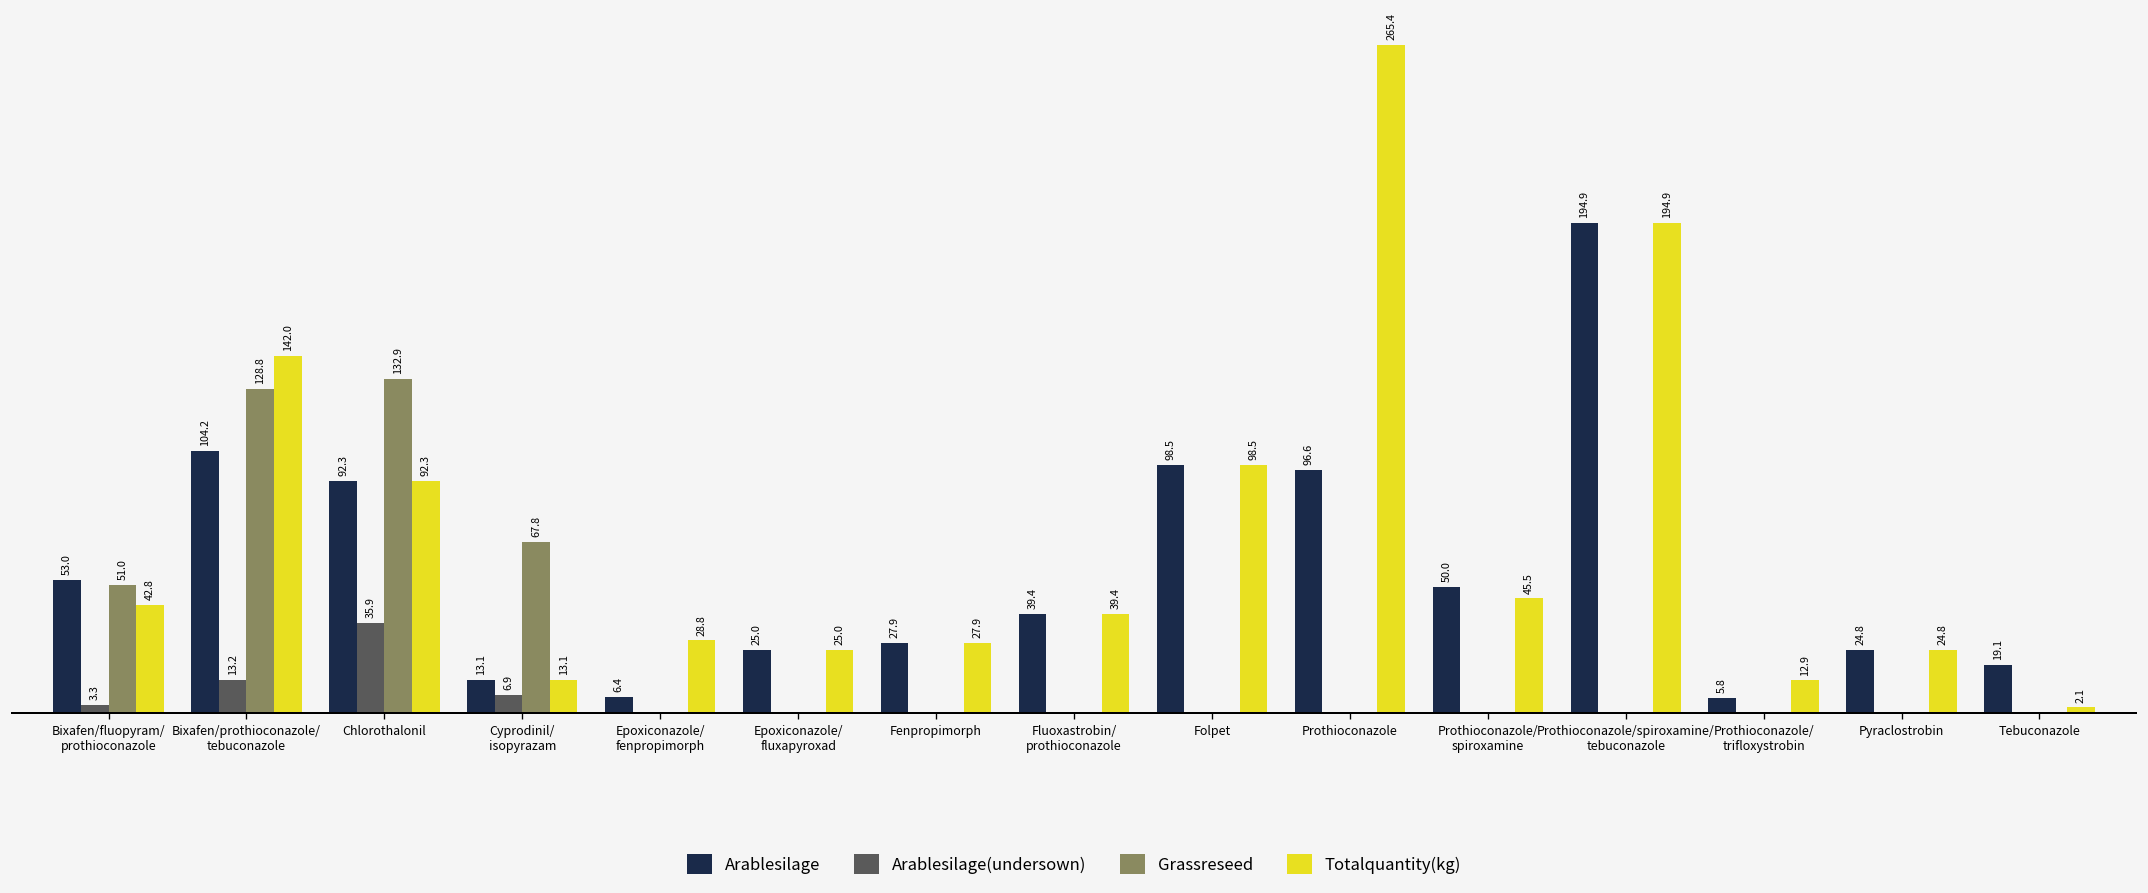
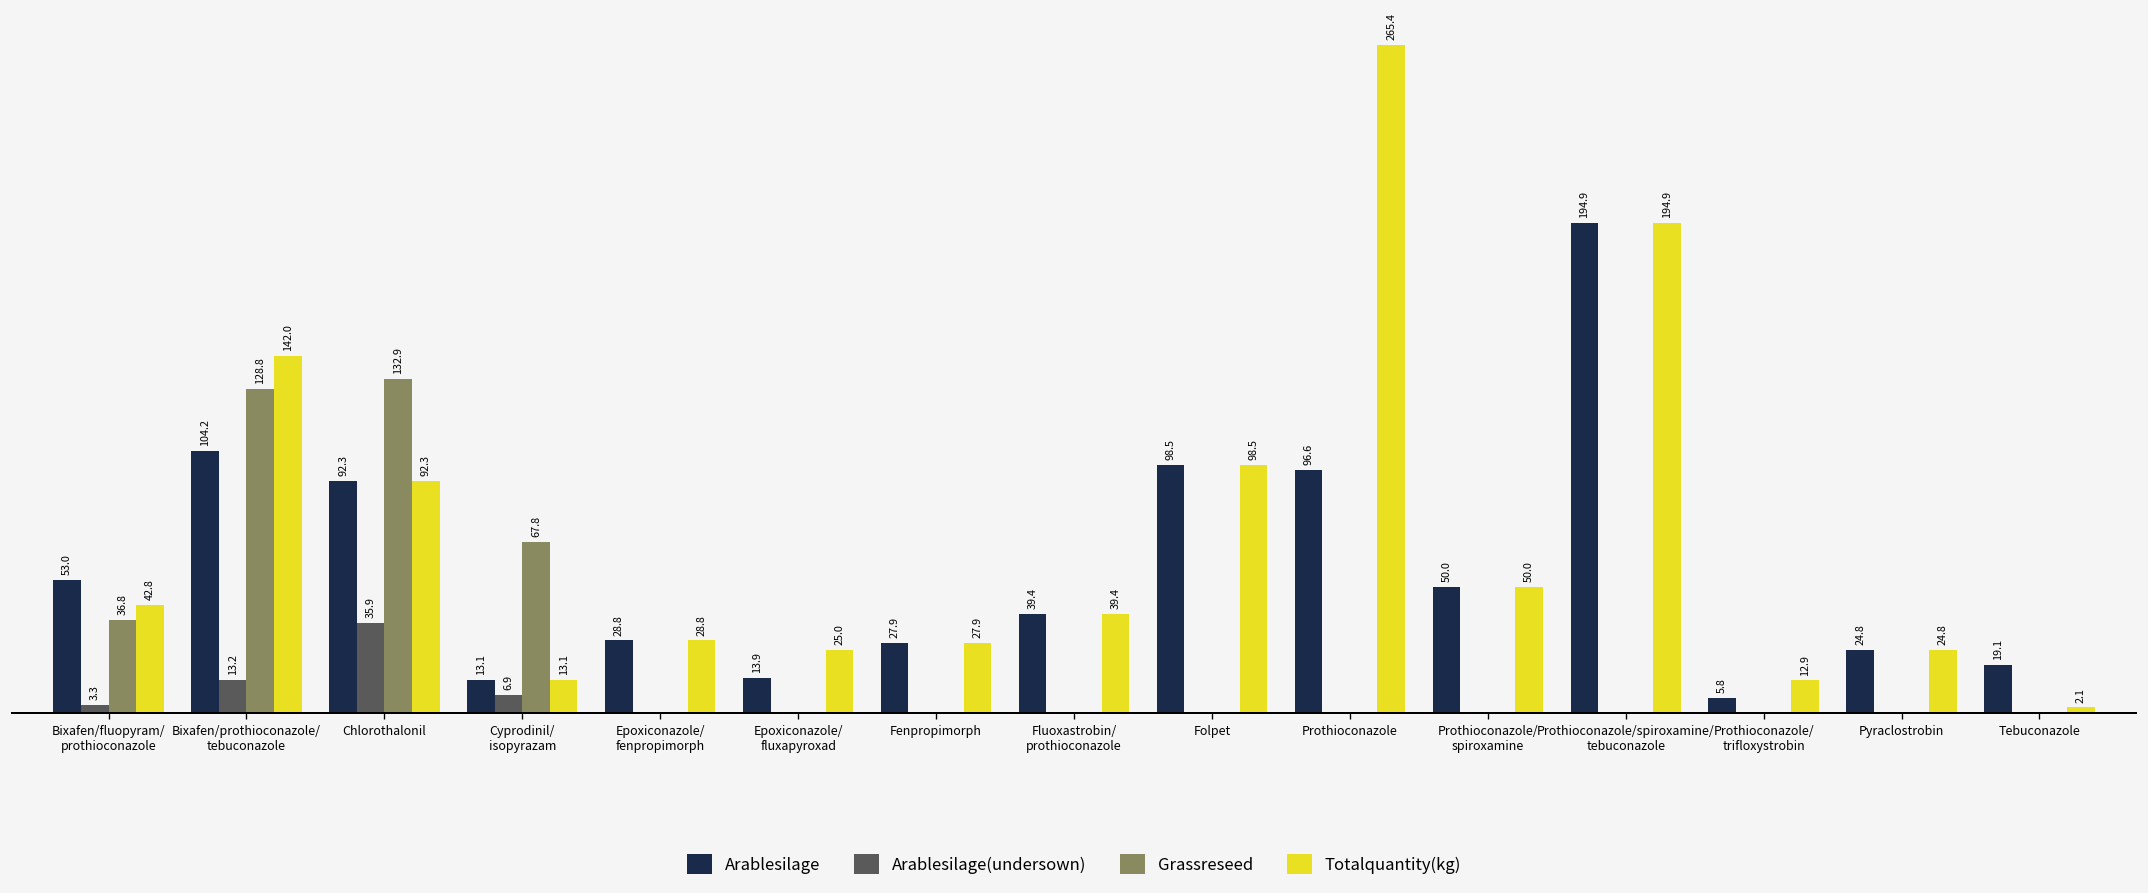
Grassreseed, Bixafen/fluopyram/ prothioconazole: 51.0 -> 36.8
Arablesilage, Epoxiconazole/ fenpropimorph: 6.4 -> 28.8
Arablesilage, Epoxiconazole/ fluxapyroxad: 25.0 -> 13.9
Totalquantity(kg), Prothioconazole/ spiroxamine: 45.5 -> 50.0
